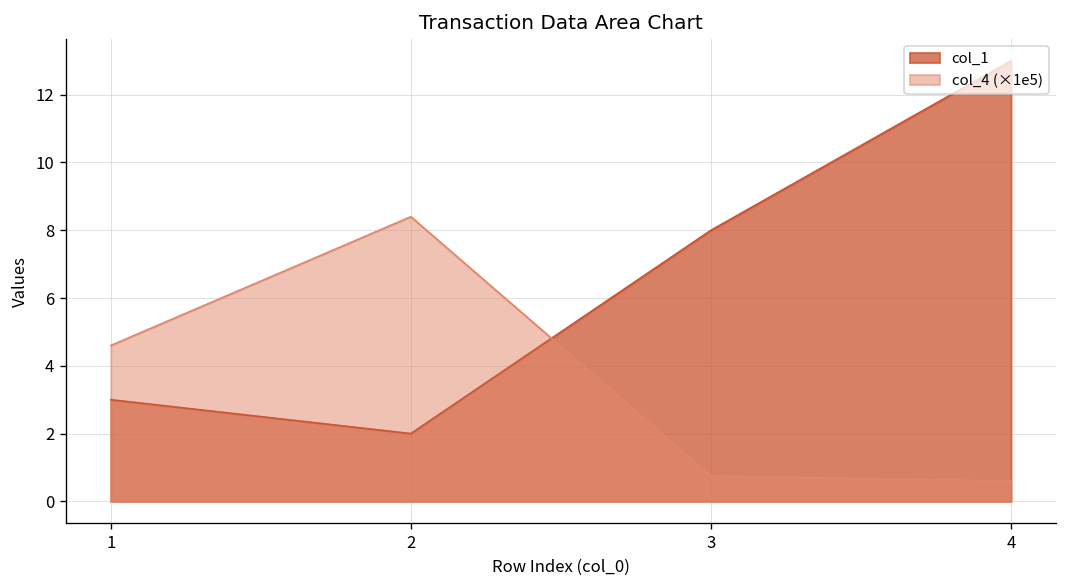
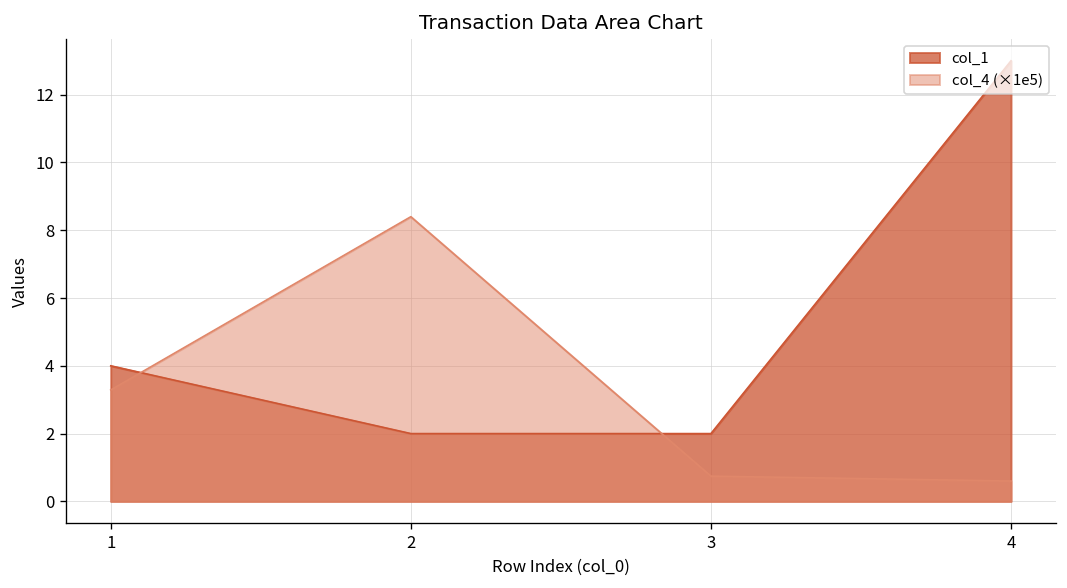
col_1, 1: 3 -> 4
col_4 (×1e5), 1: 4.6 -> 3.3
col_1, 3: 8 -> 2
